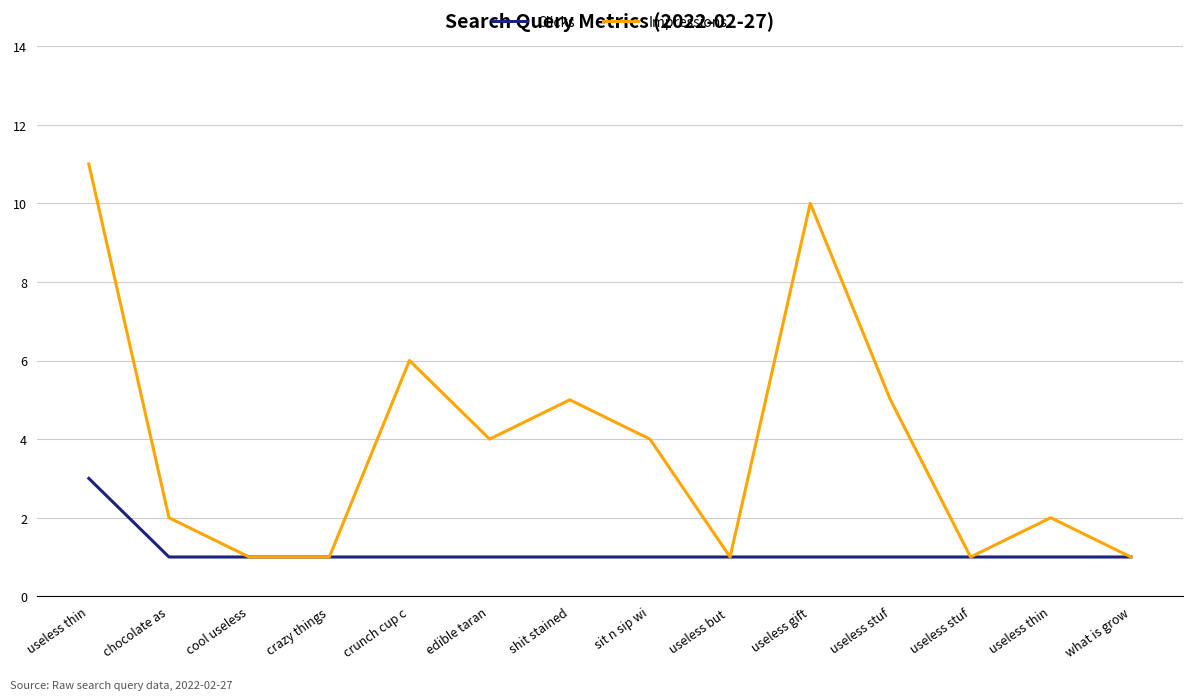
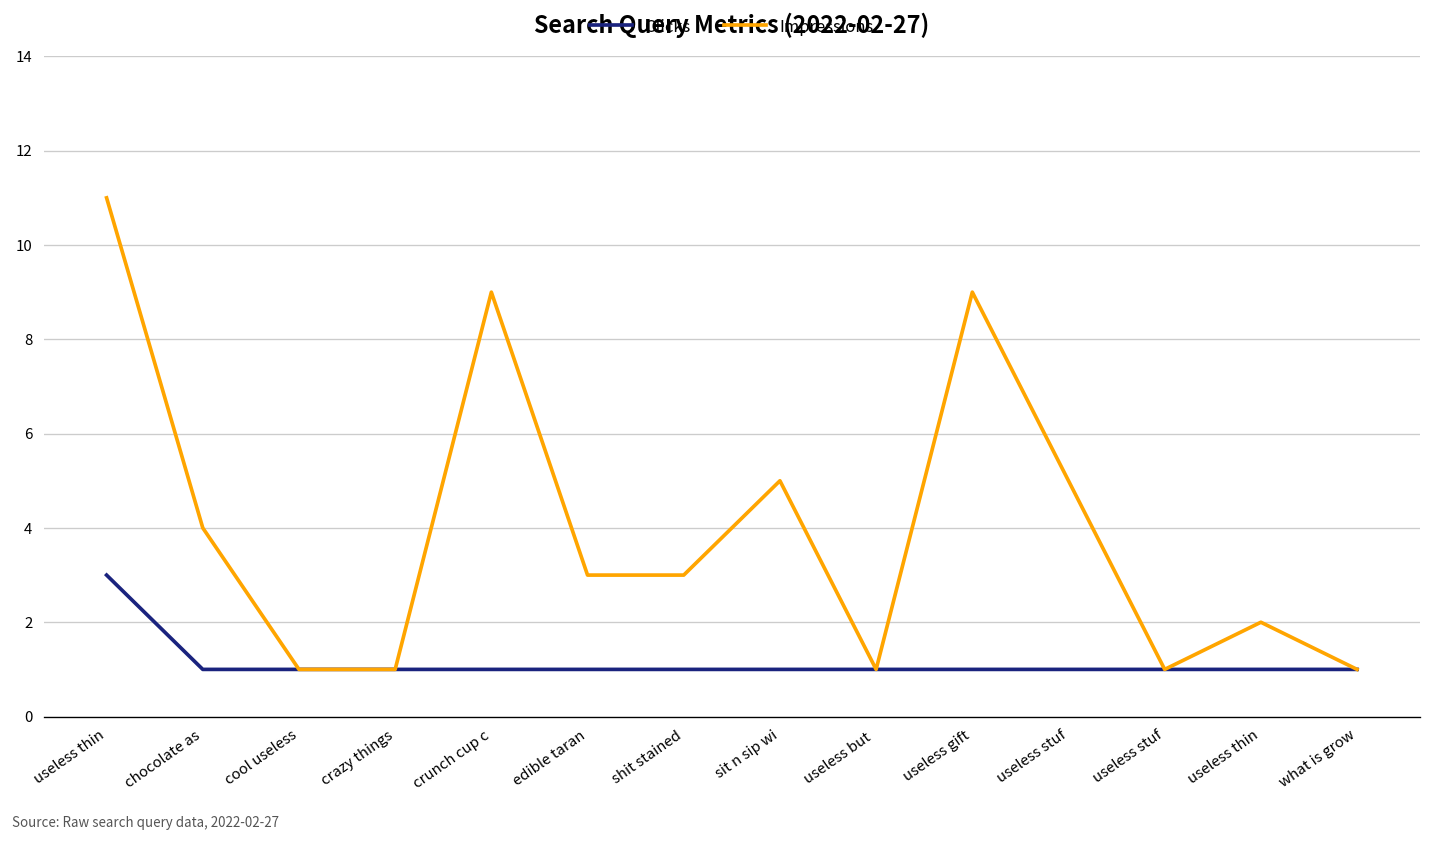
Impressions, chocolate as: 2 -> 4
Impressions, crunch cup c: 6 -> 9
Impressions, edible taran: 4 -> 3
Impressions, shit stained: 5 -> 3
Impressions, sit n sip wi: 4 -> 5
Impressions, useless gift: 10 -> 9
